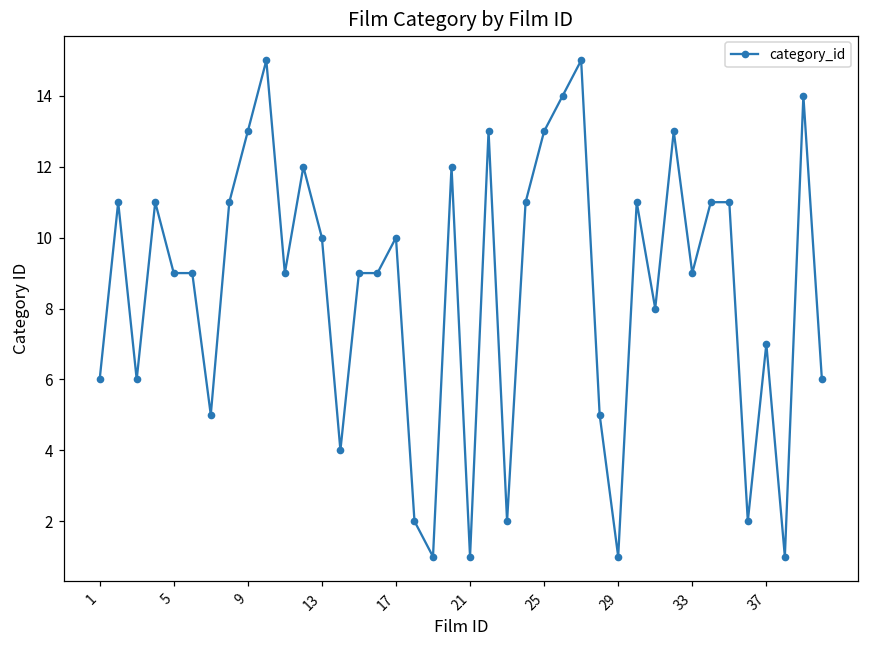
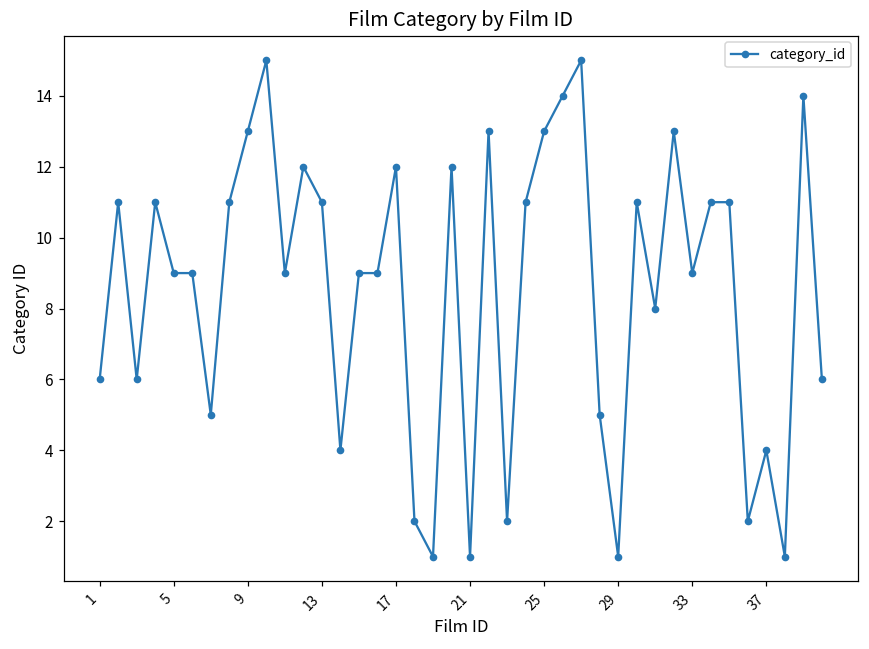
13: 10 -> 11
17: 10 -> 12
37: 7 -> 4
